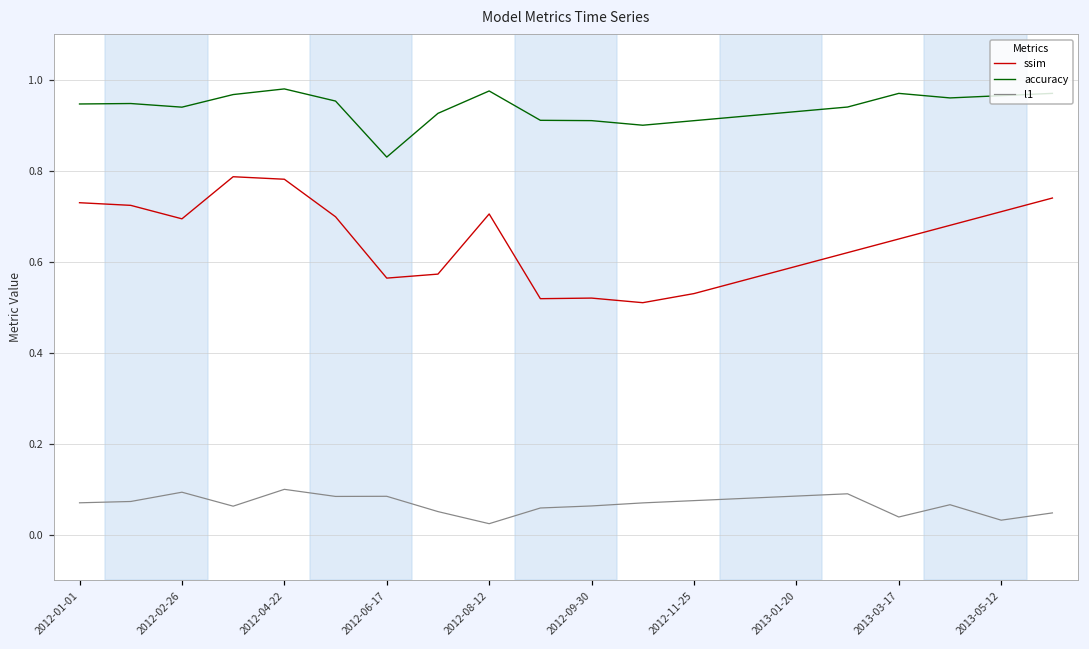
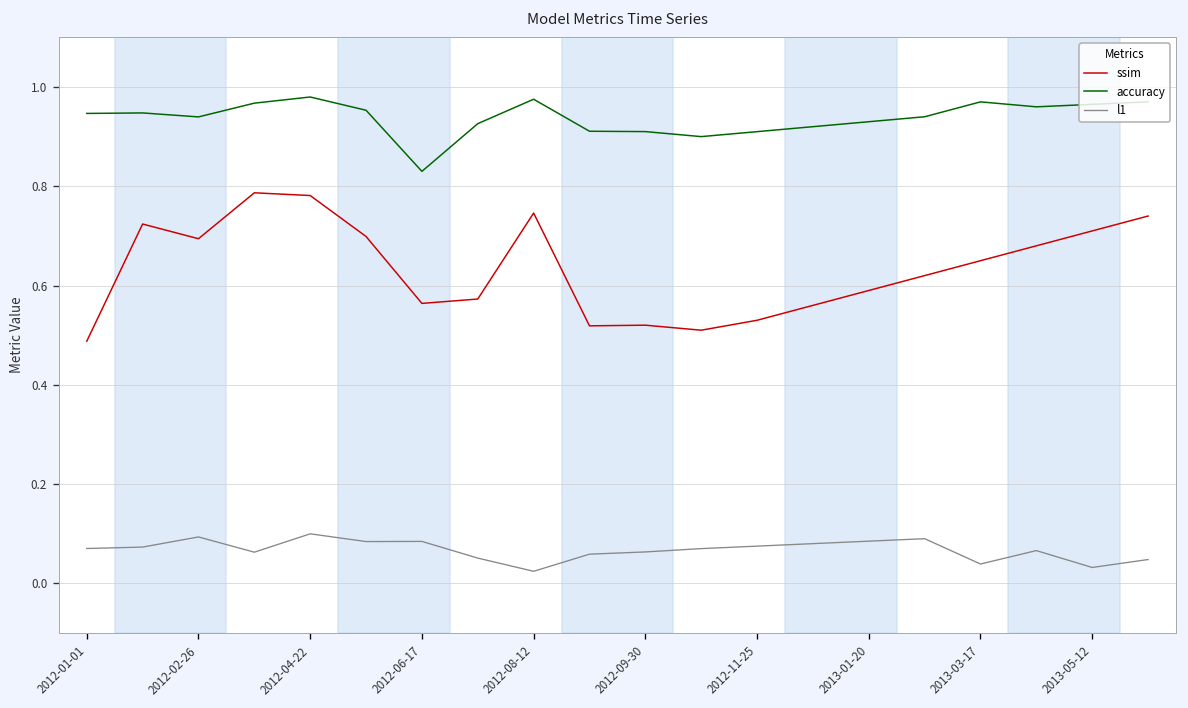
ssim, 2012-01-01: 0.73 -> 0.49
ssim, 2012-08-12: 0.71 -> 0.75
